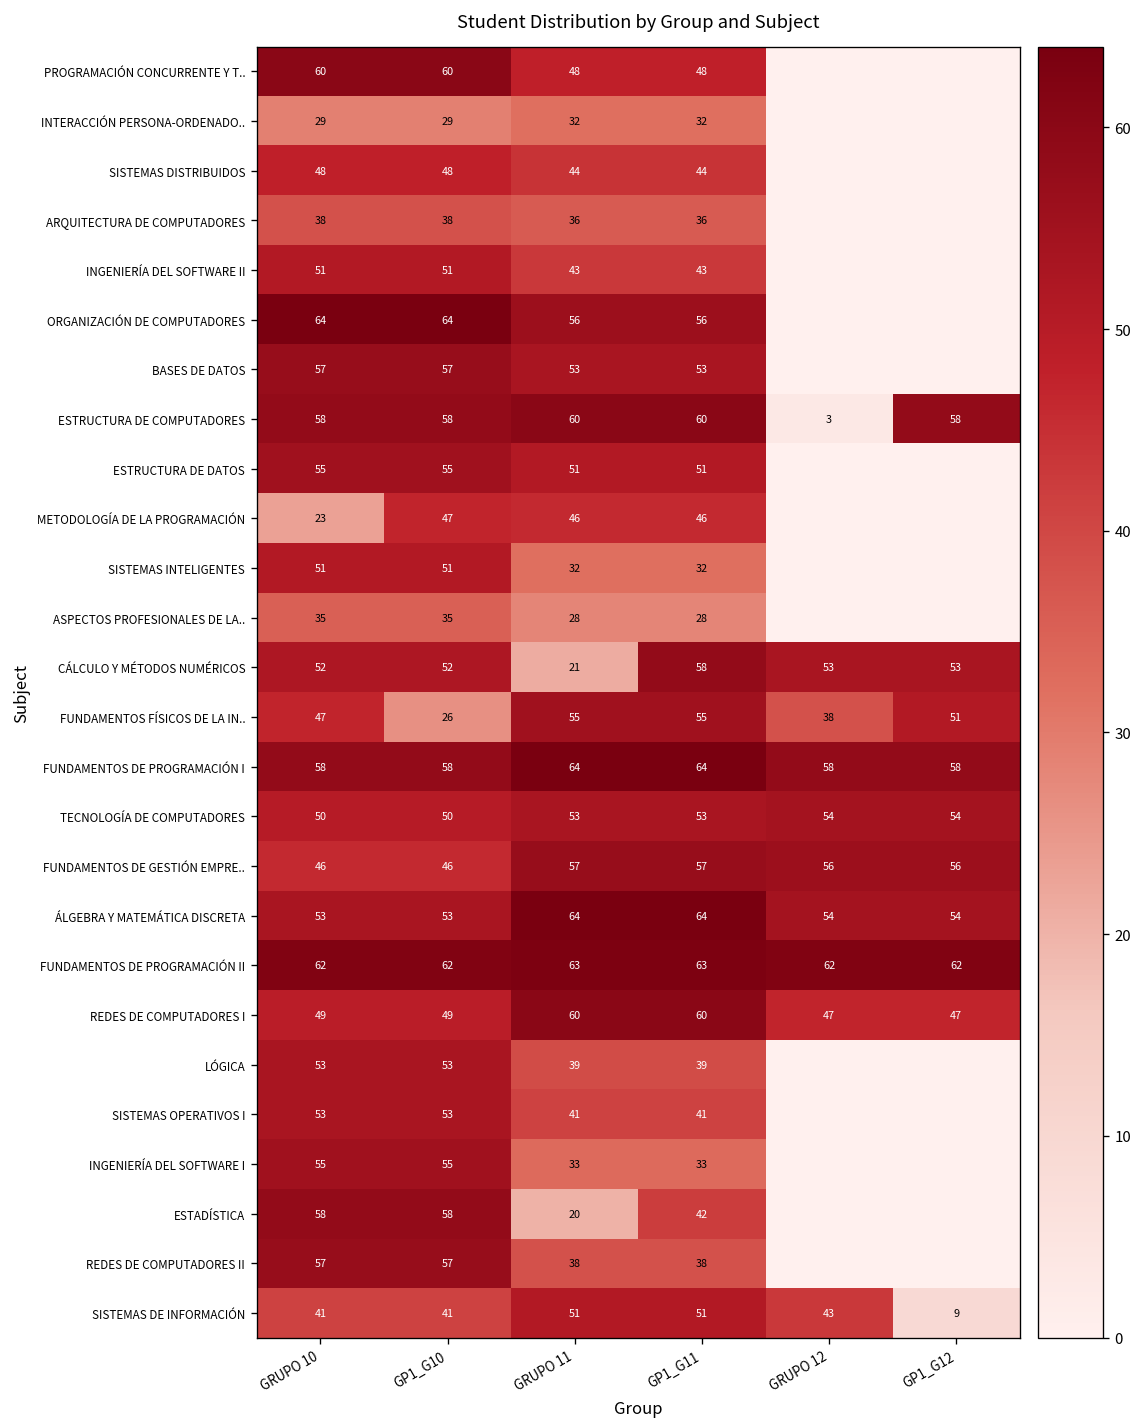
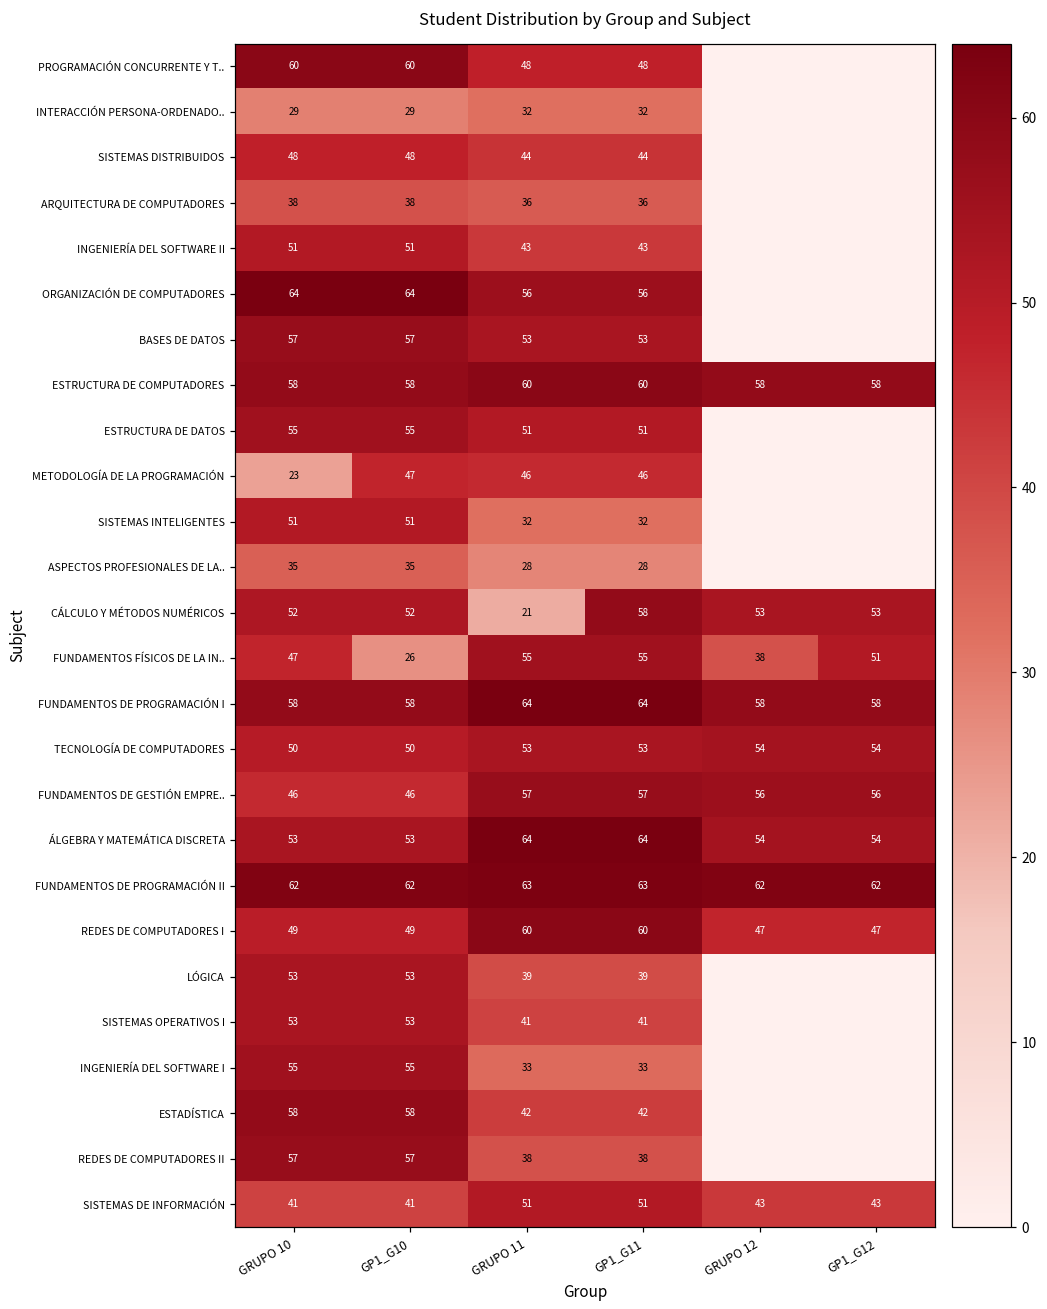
ESTRUCTURA DE COMPUTADORES, GRUPO 12: 3 -> 58
ESTADÍSTICA, GRUPO 11: 20 -> 42
SISTEMAS DE INFORMACIÓN, GP1_G12: 9 -> 43
